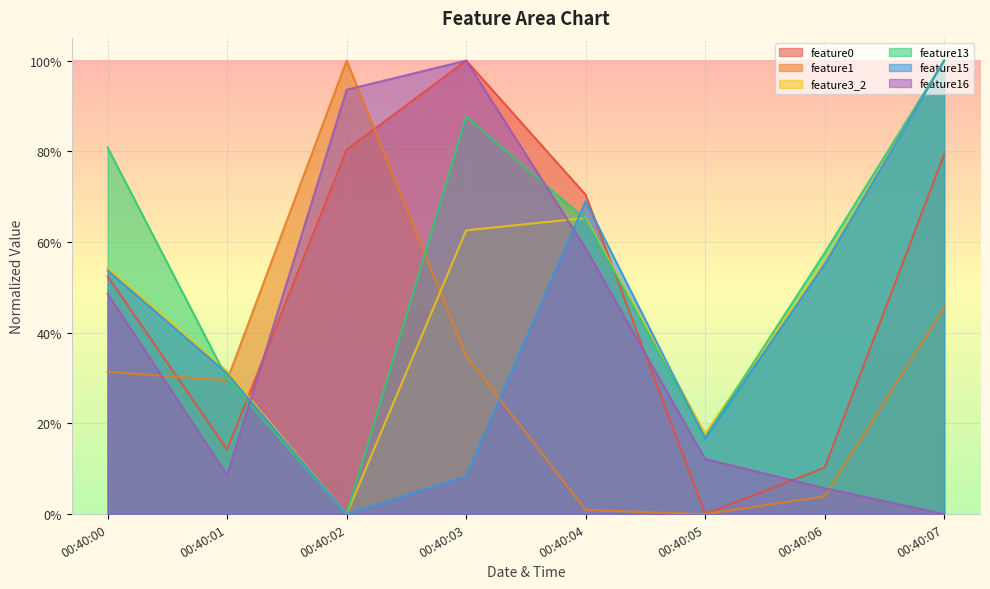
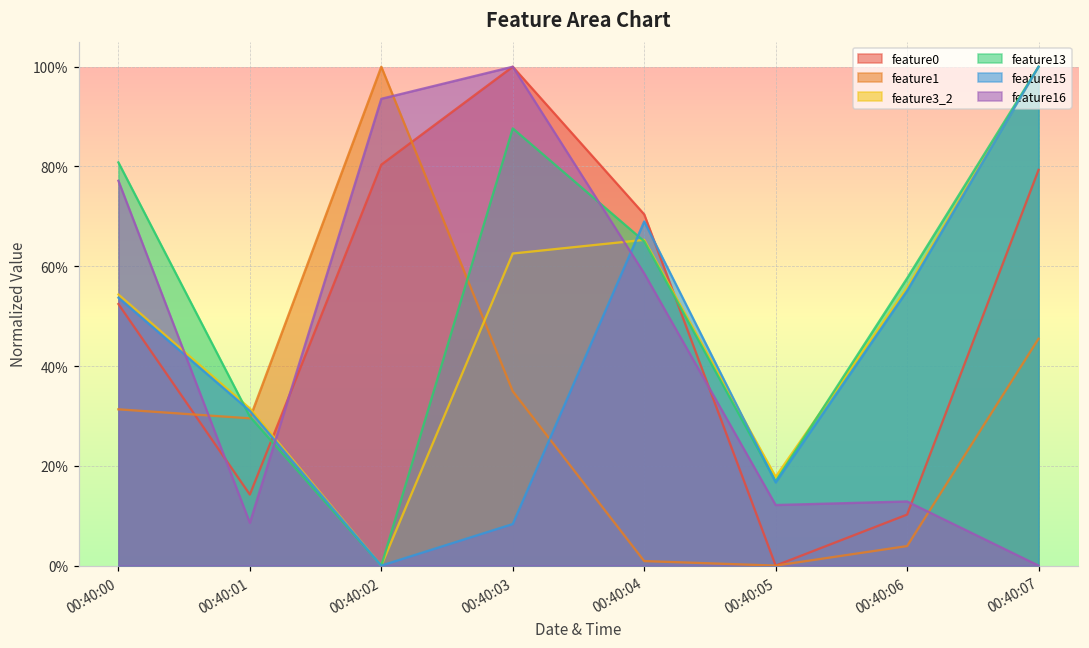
feature16, 00:40:00: 49% -> 77%
feature16, 00:40:06: 6% -> 13%
